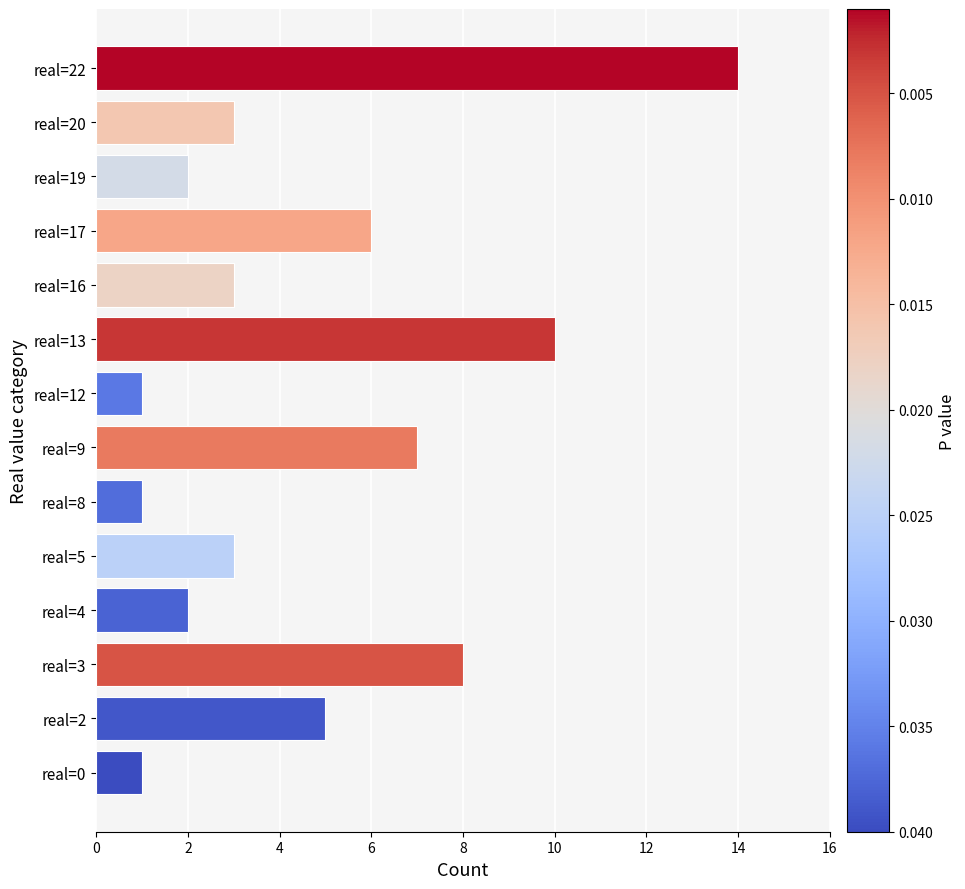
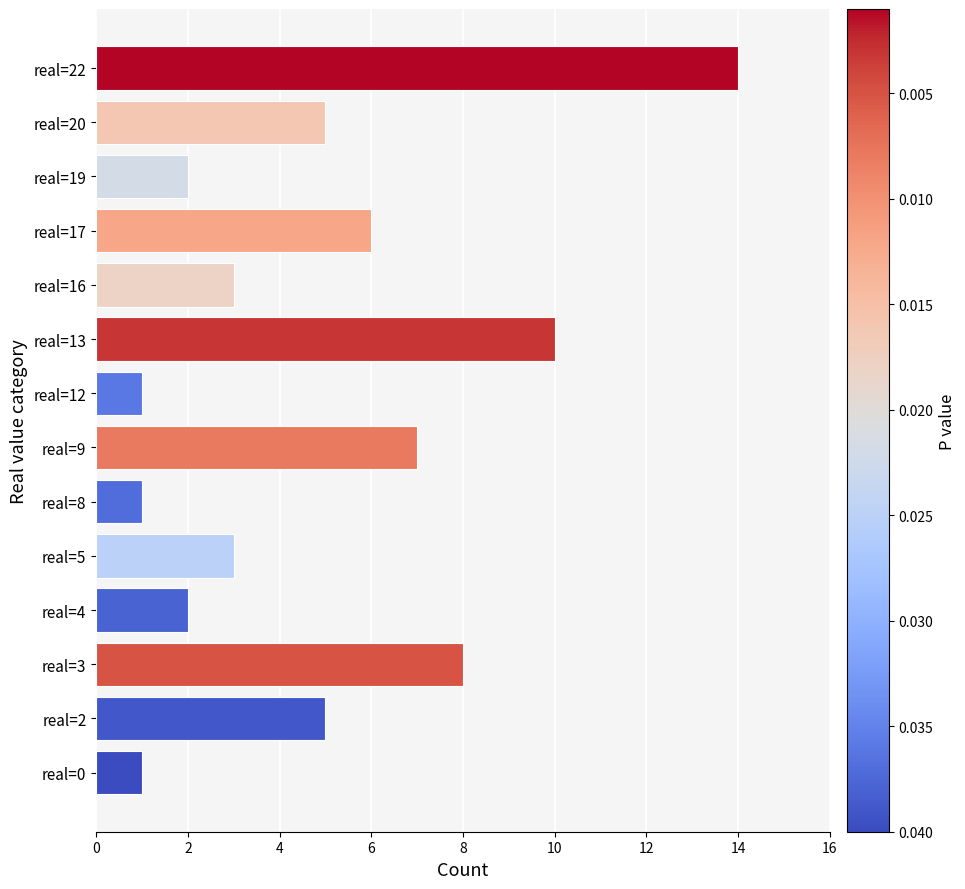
real=20: 3 -> 5
